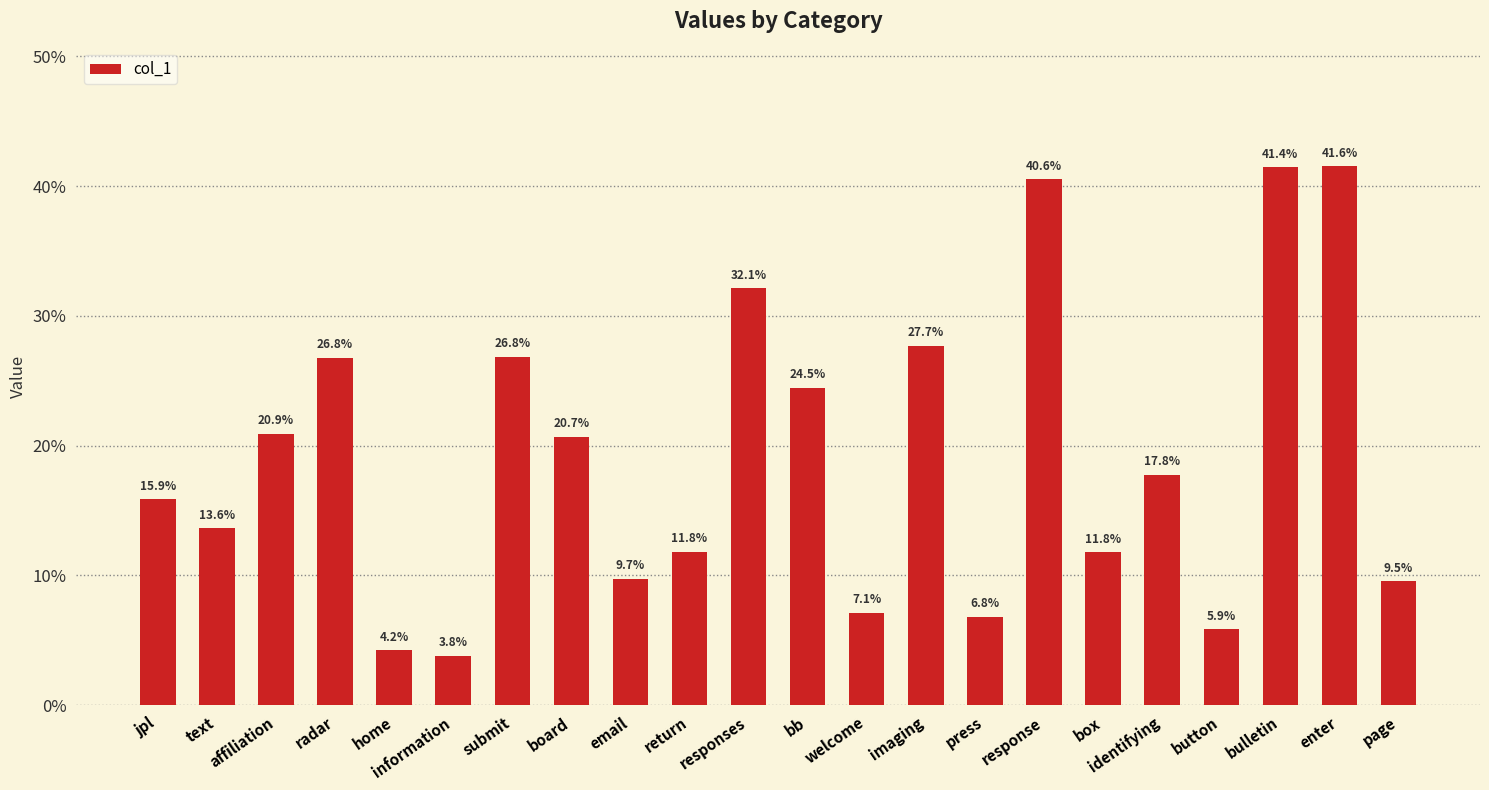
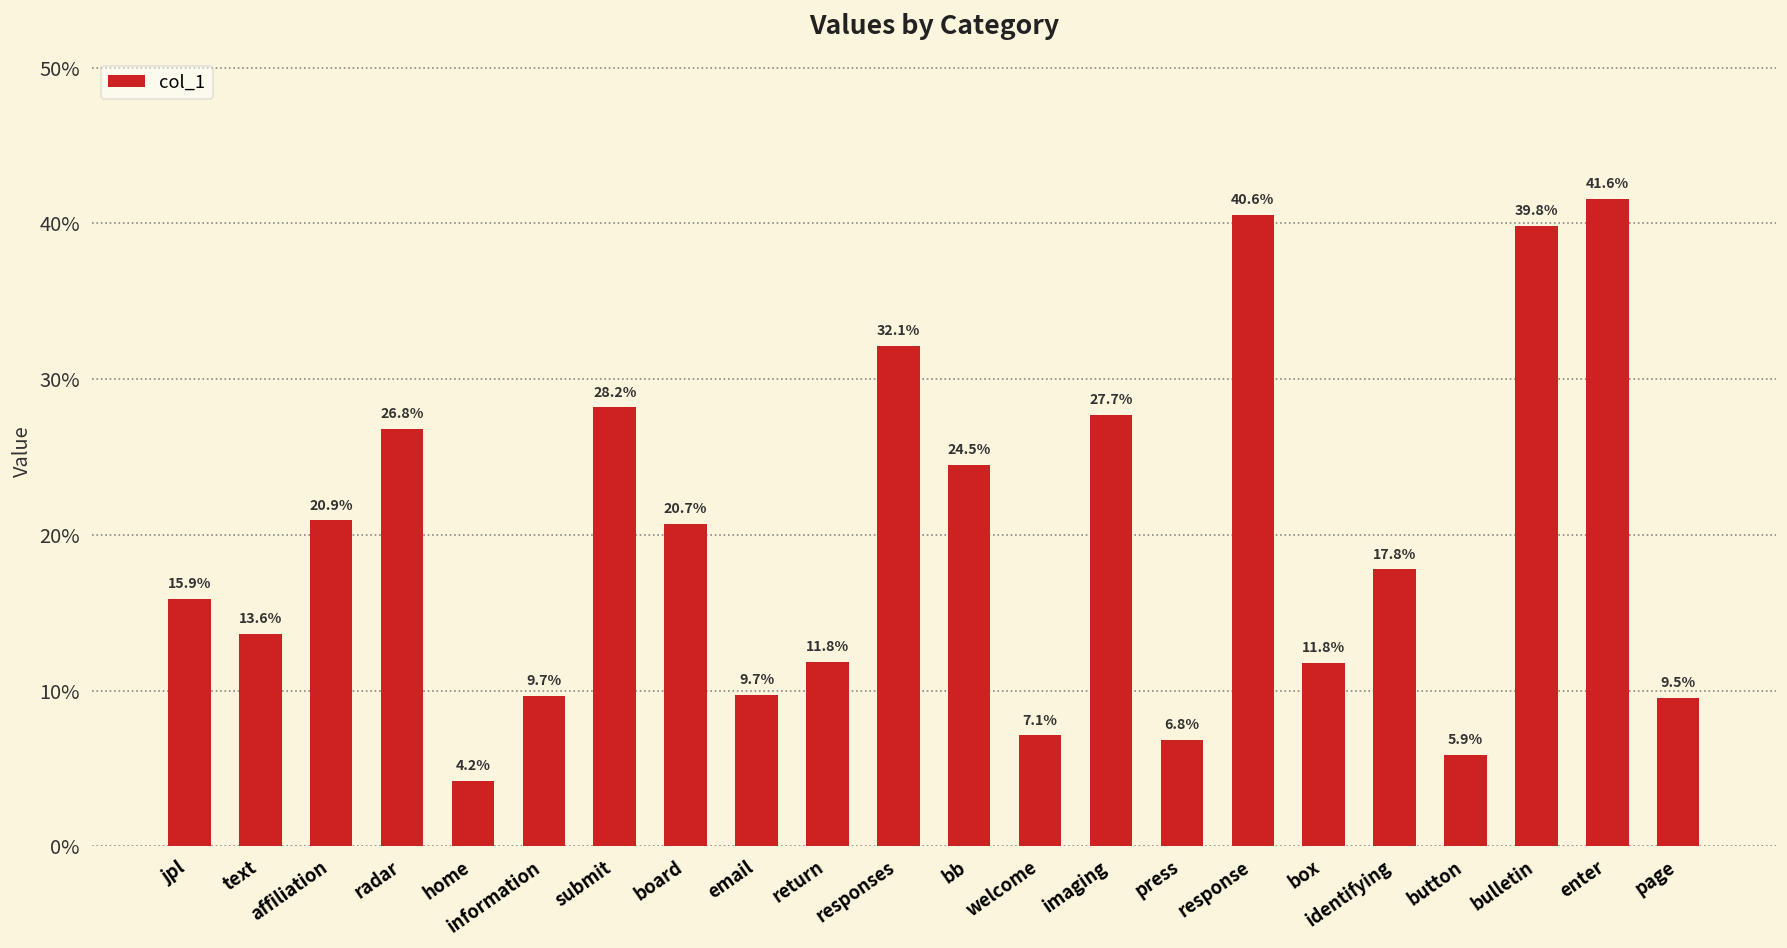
information: 3.8% -> 9.7%
submit: 26.8% -> 28.2%
bulletin: 41.4% -> 39.8%
